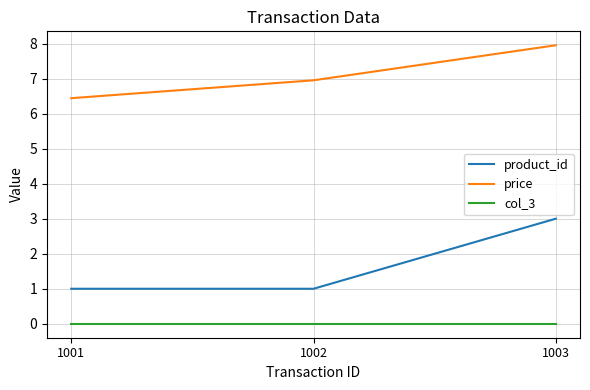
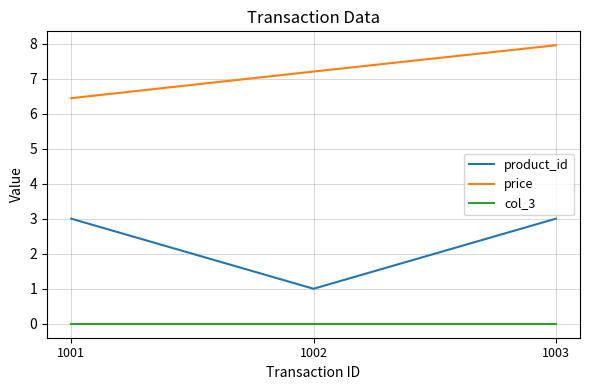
product_id, 1001: 1 -> 3
price, 1002: 7.0 -> 7.2
